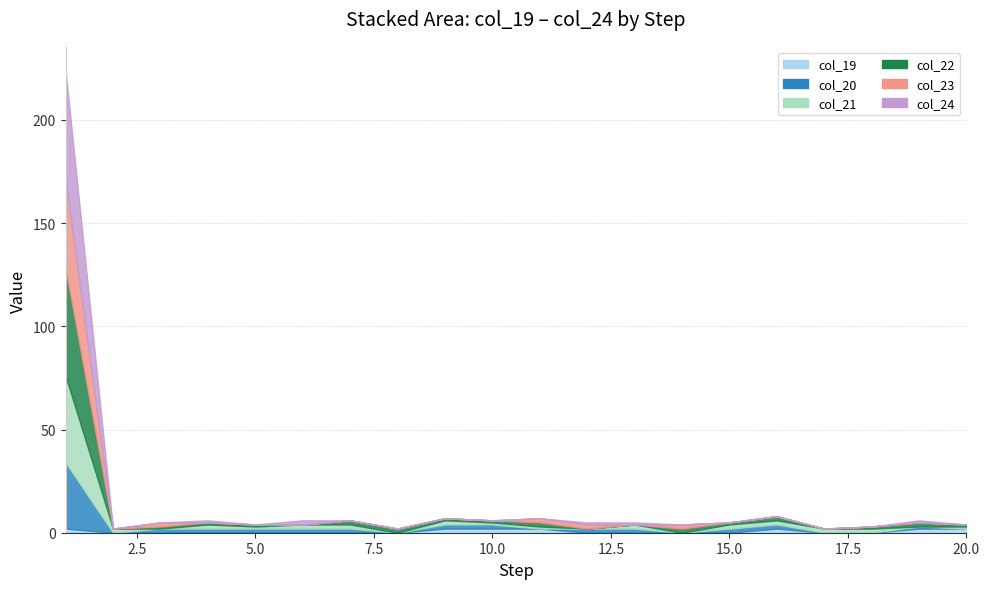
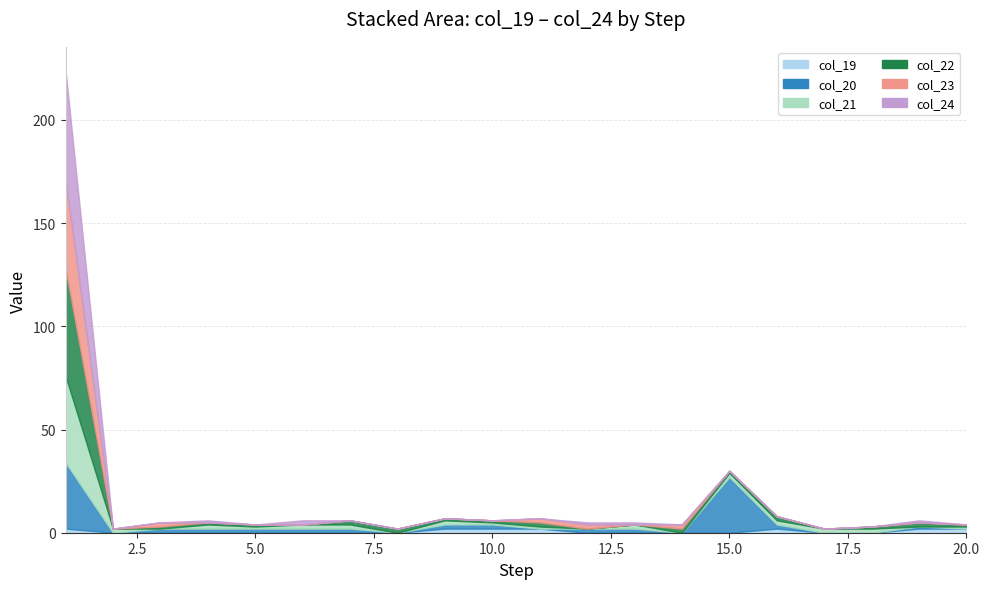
col_20, 15.0: 2 -> 27
